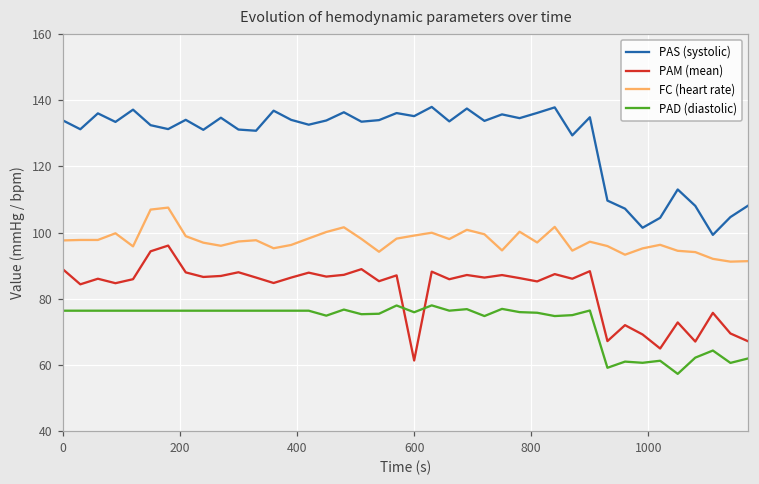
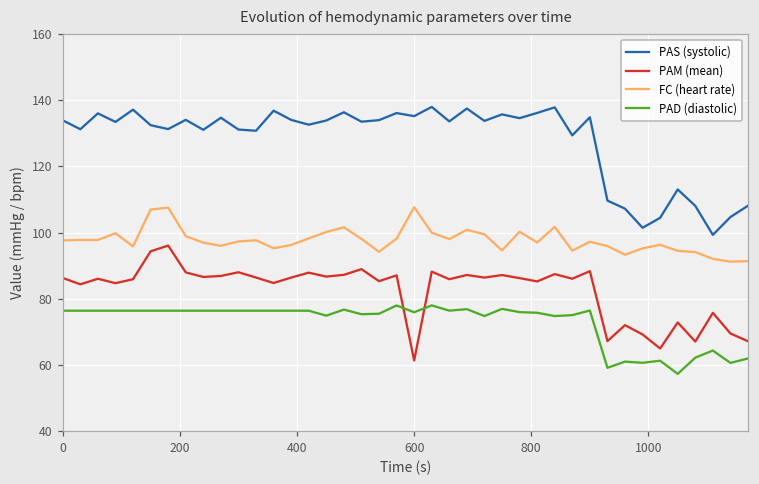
PAM (mean), 0: 89 -> 86
FC (heart rate), 600: 99 -> 108
